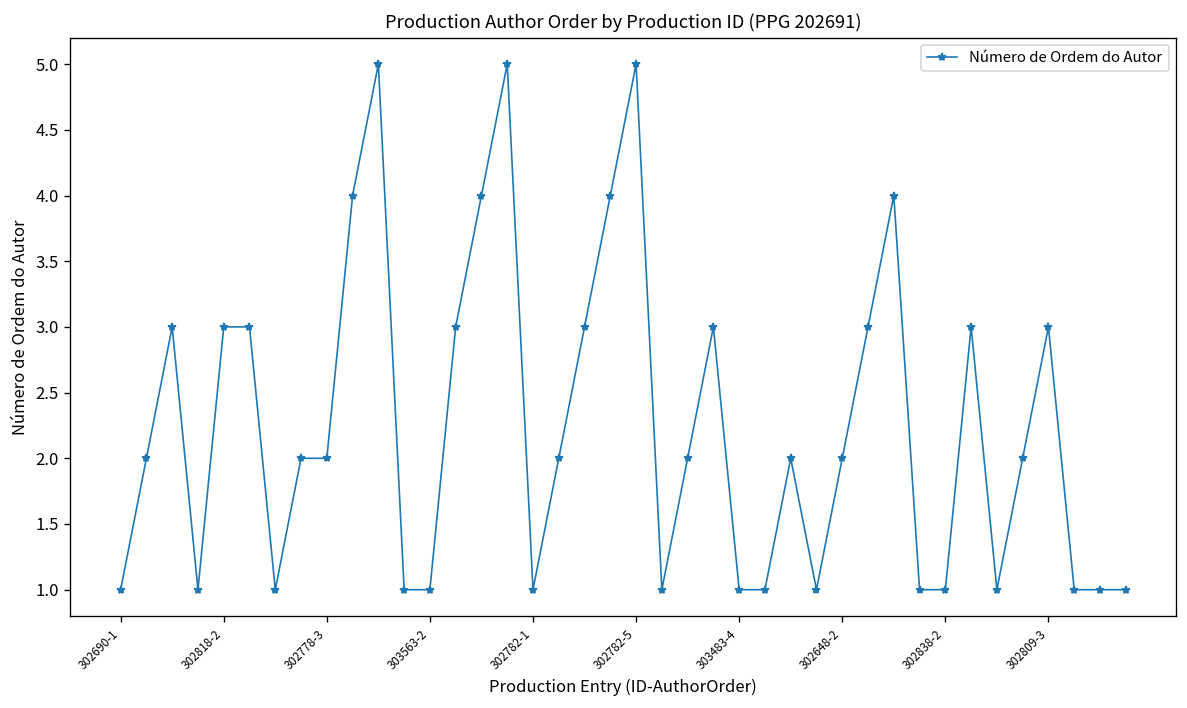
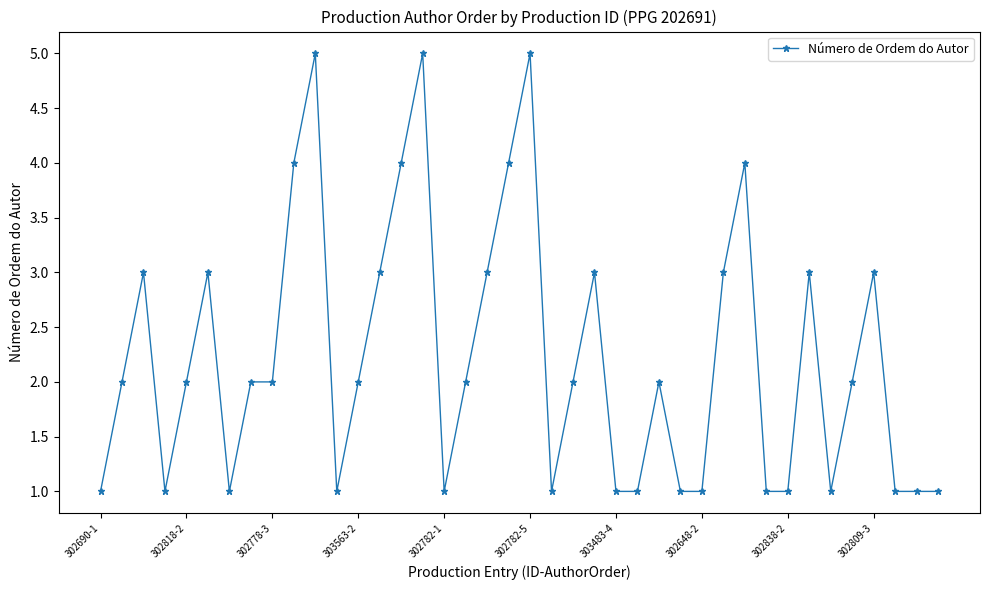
302818-2: 3 -> 2
303563-2: 1 -> 2
302648-2: 2 -> 1
